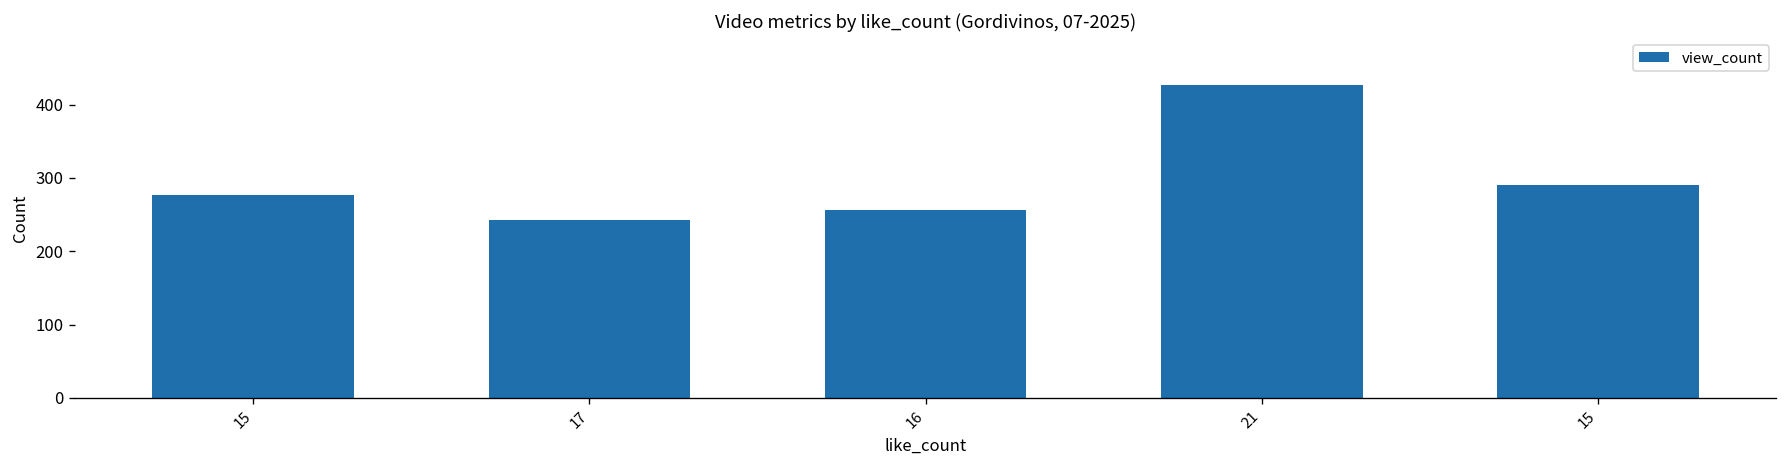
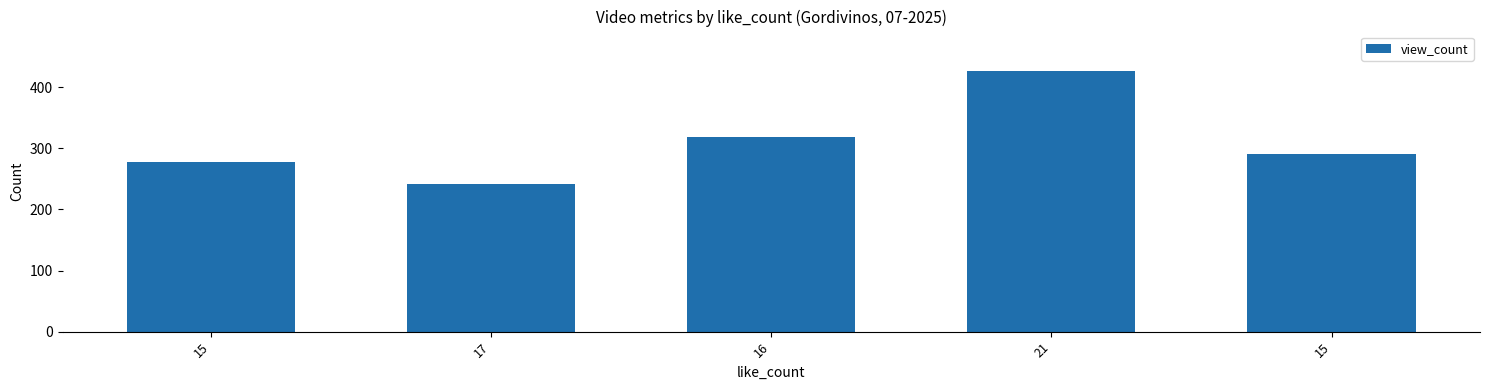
16: 260 -> 320
